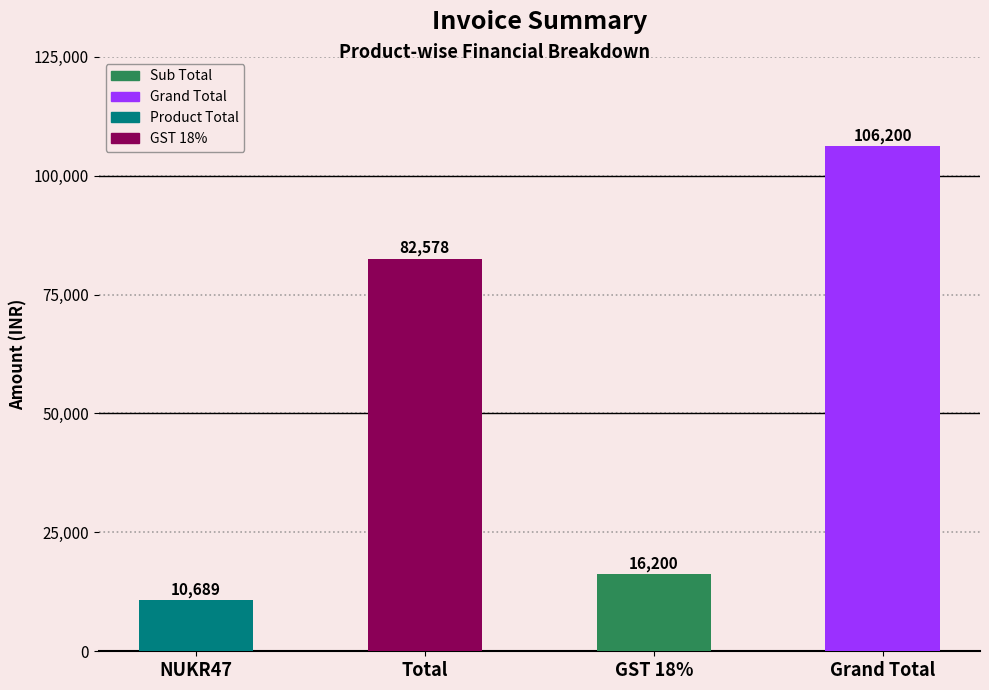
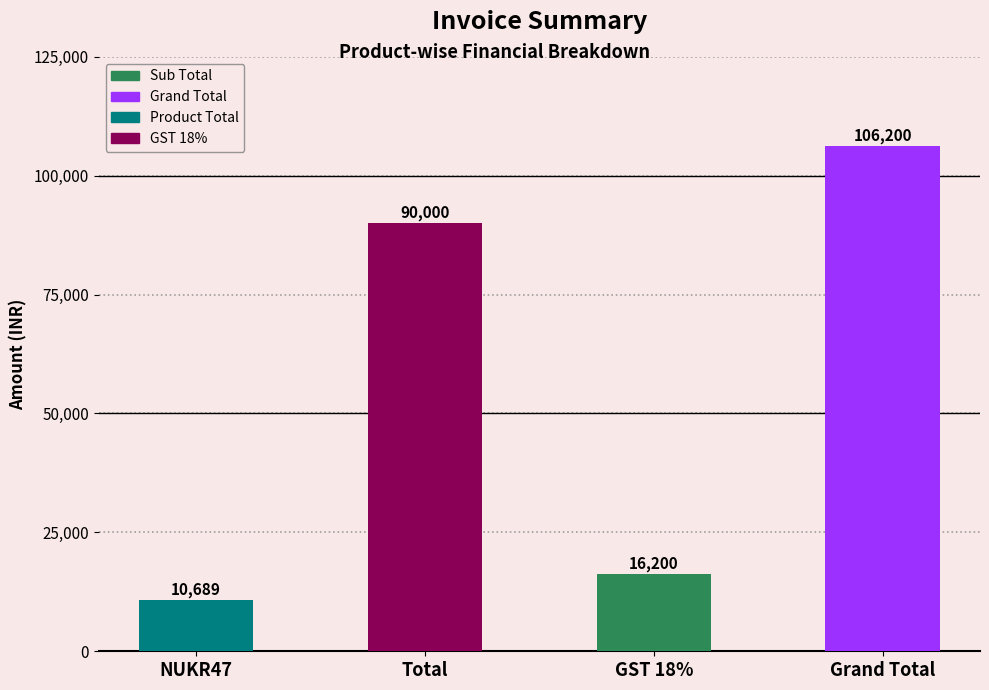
Total: 82,578 -> 90,000
